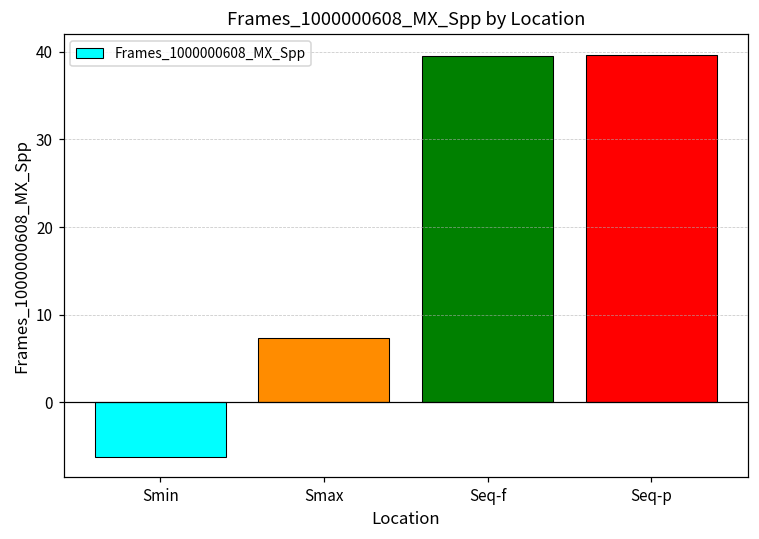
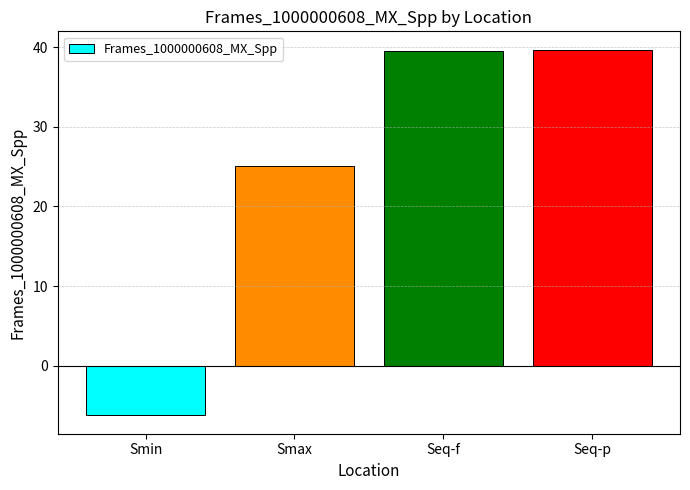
Smax: 7 -> 25
